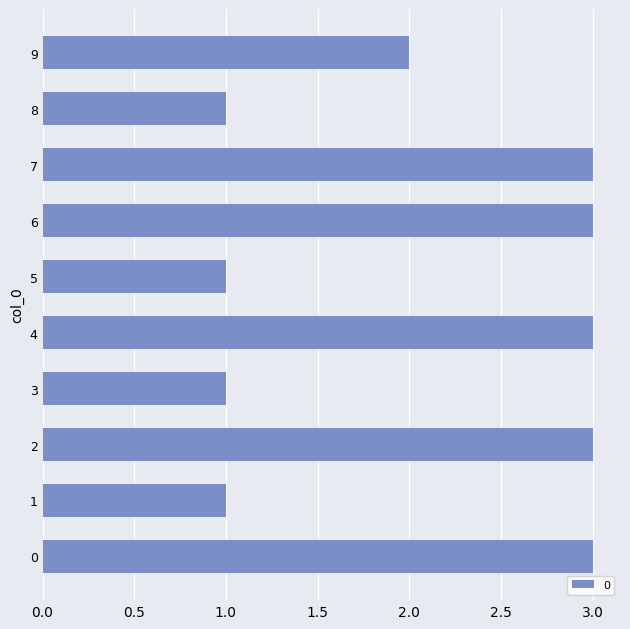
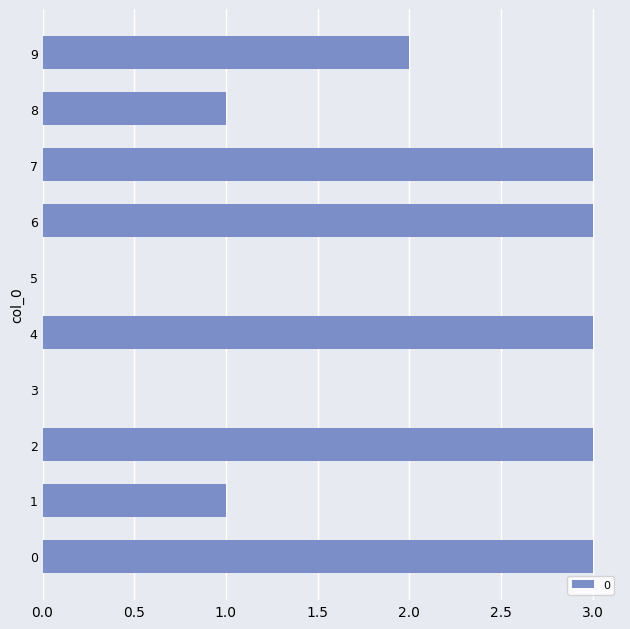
5: 1 -> 0
3: 1 -> 0
